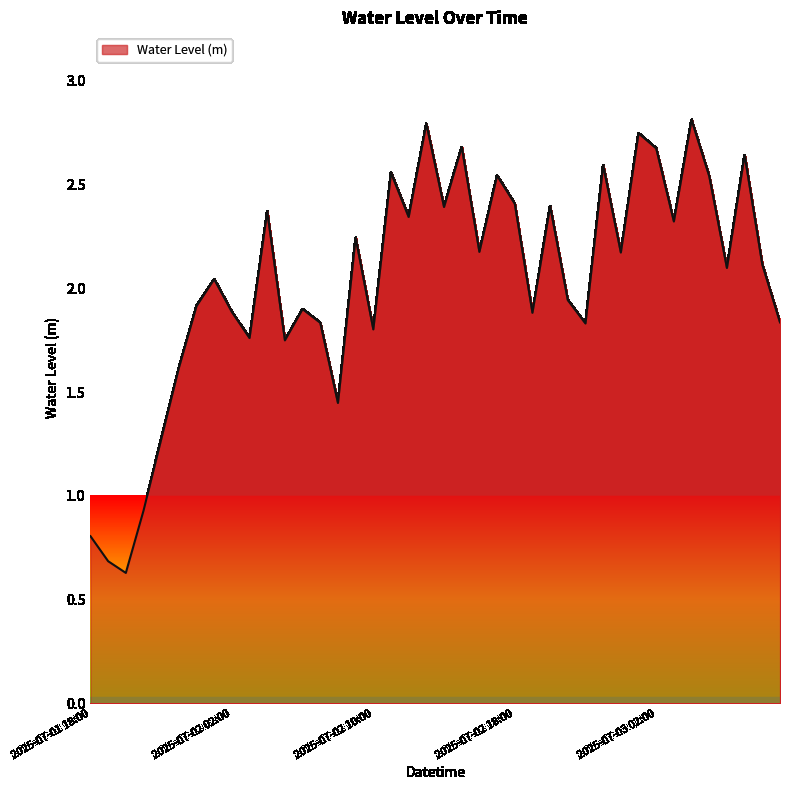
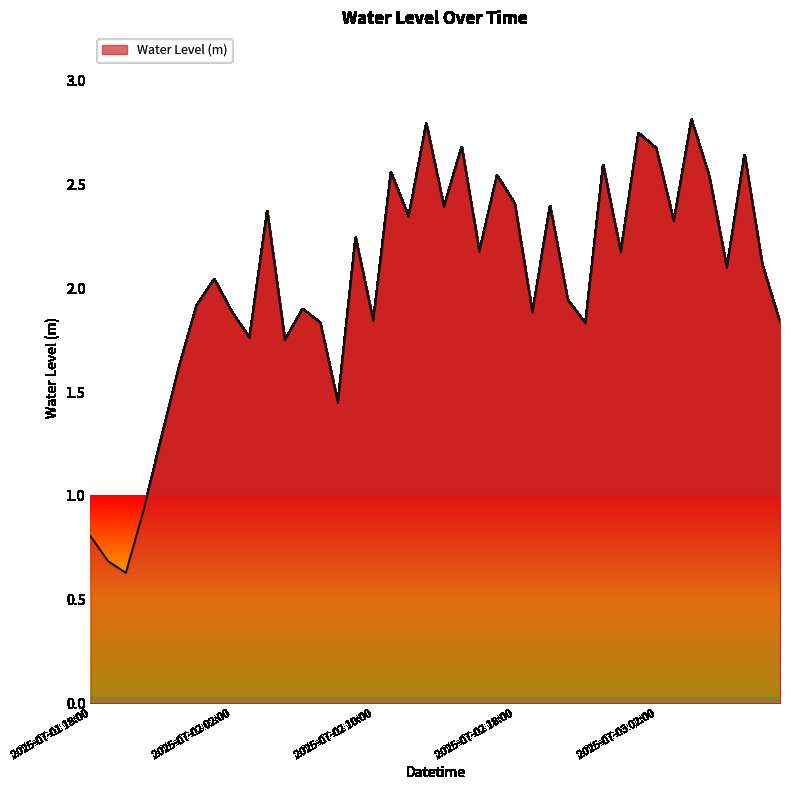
2025-07-02 10:00: 1.80 -> 1.84
